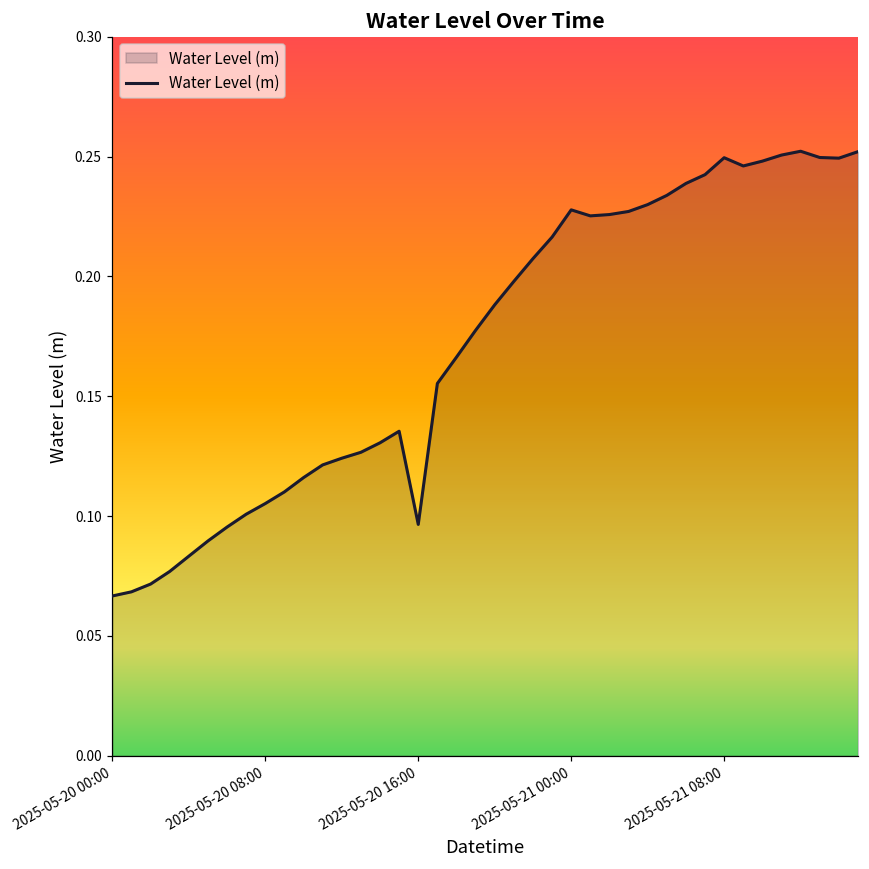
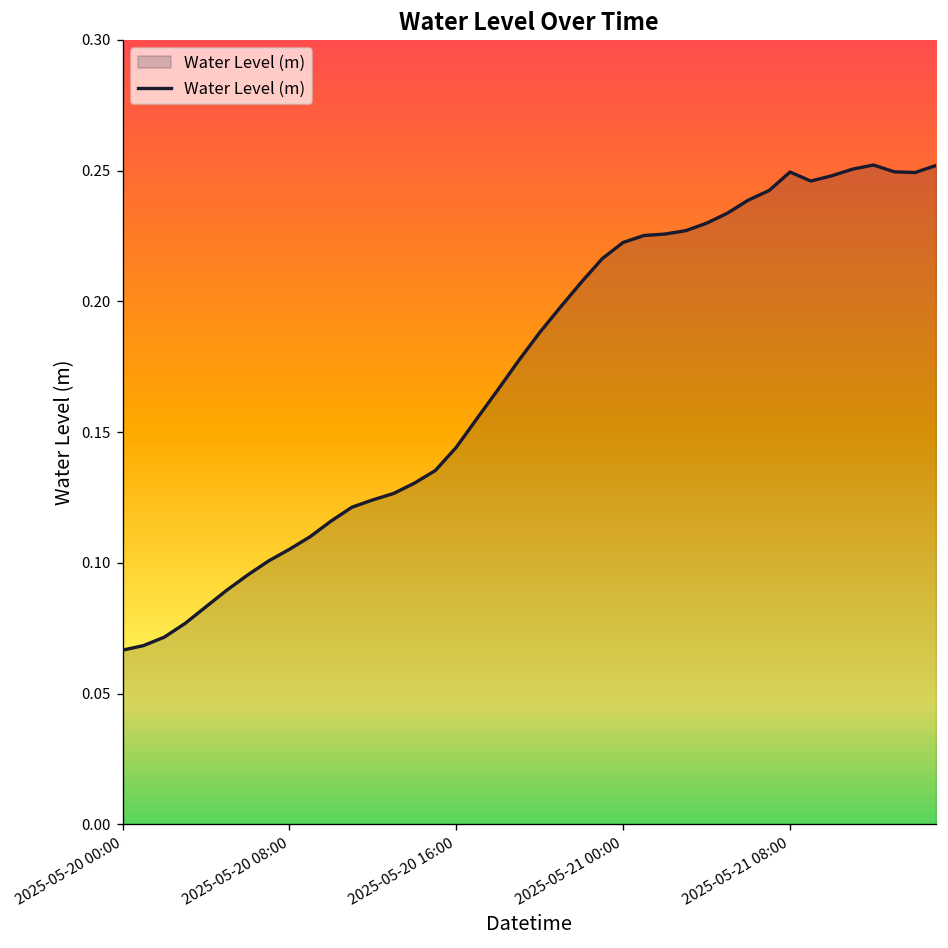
2025-05-20 16:00: 0.097 -> 0.144
2025-05-21 00:00: 0.228 -> 0.223
